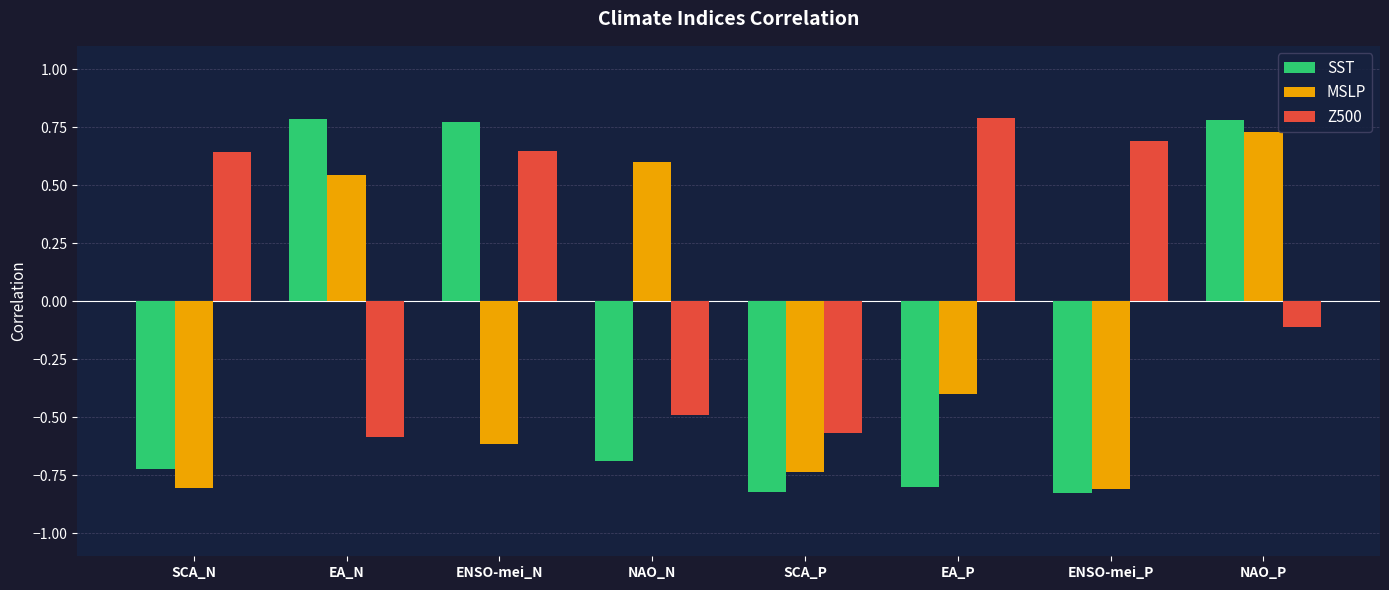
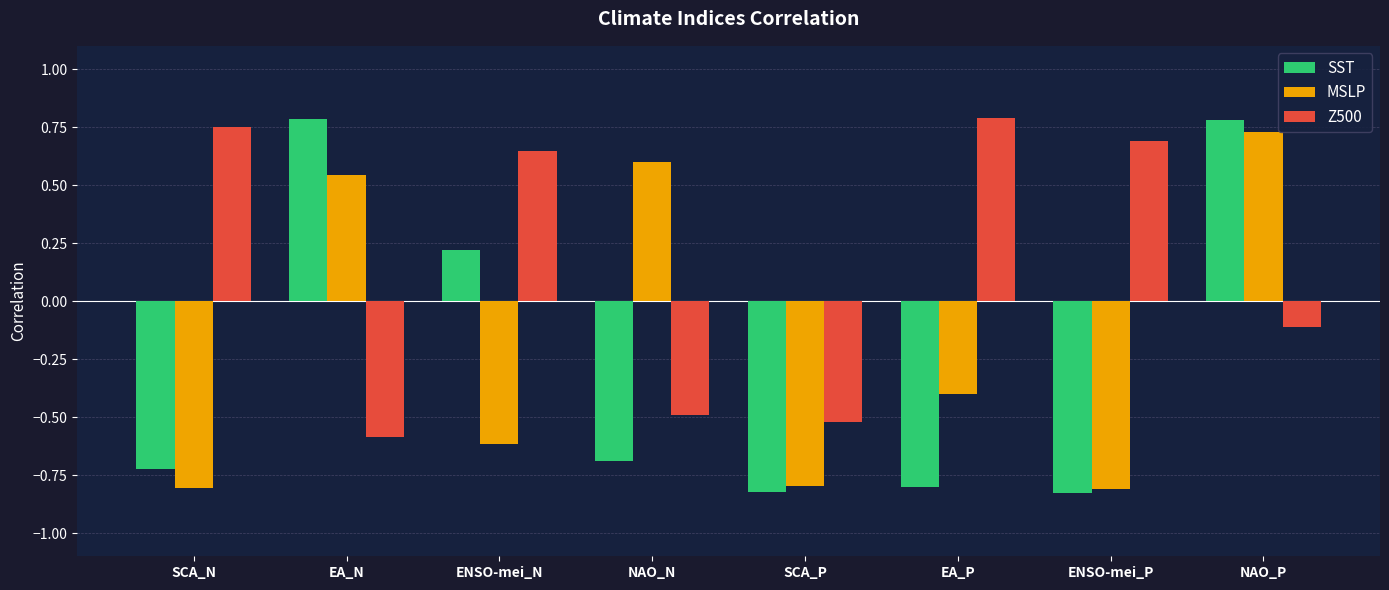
Z500, SCA_N: 0.64 -> 0.75
SST, ENSO-mei_N: 0.77 -> 0.22
MSLP, SCA_P: -0.74 -> -0.80
Z500, SCA_P: -0.57 -> -0.52
